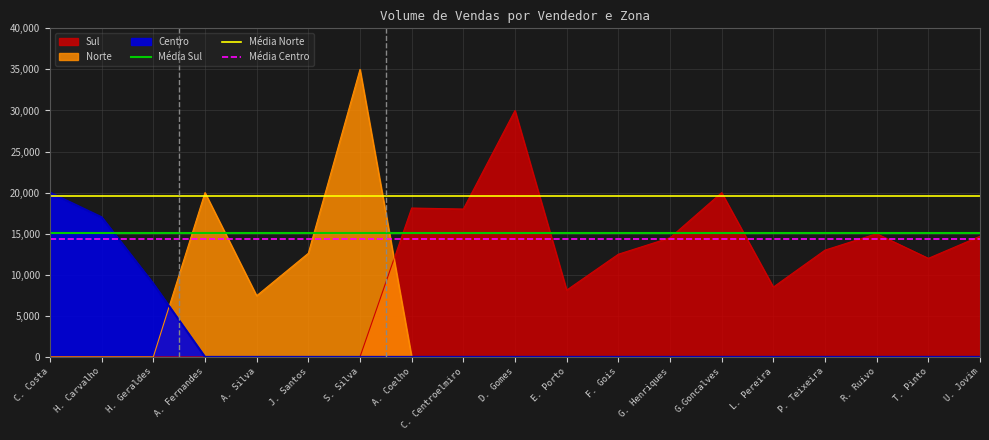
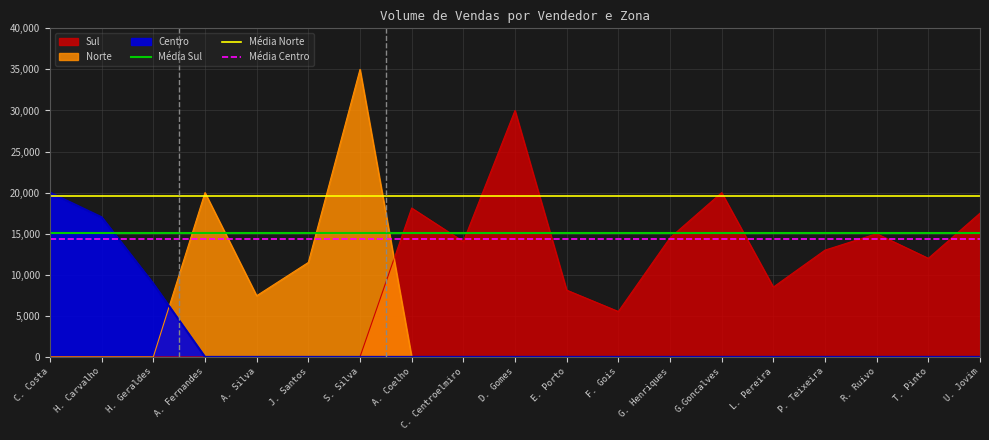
Norte, J. Santos: 13,000 -> 12,000
Sul, C. Centroelmiro: 18,000 -> 14,000
Sul, F. Gois: 13,000 -> 6,000
Sul, U. Jovim: 15,000 -> 18,000
